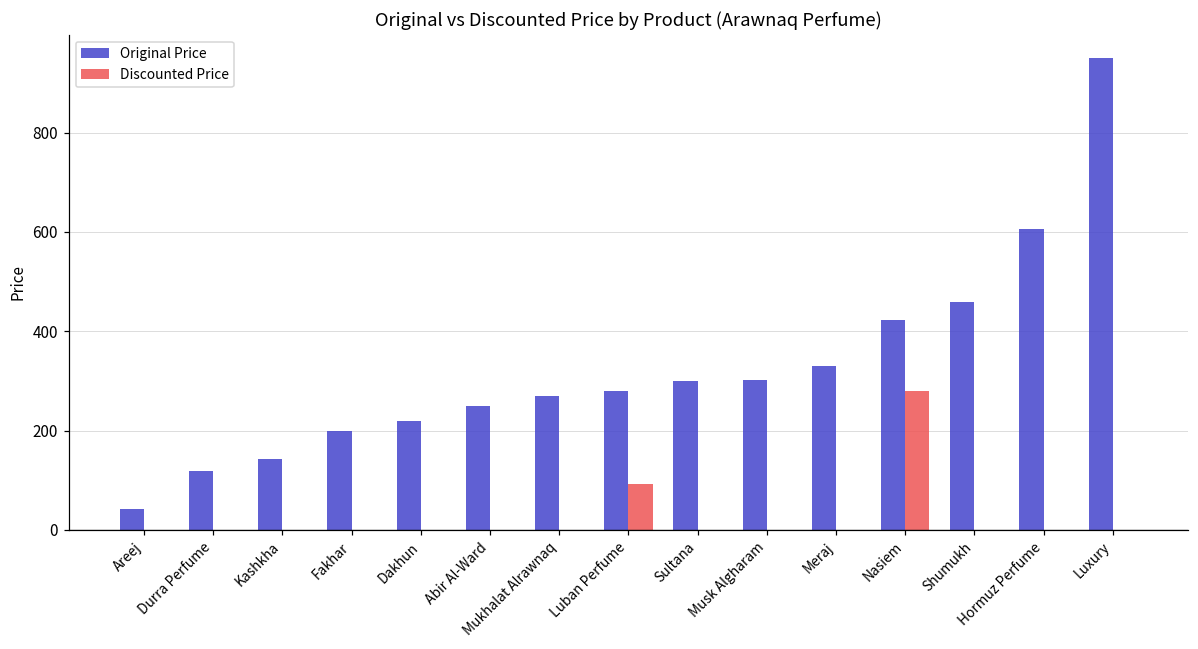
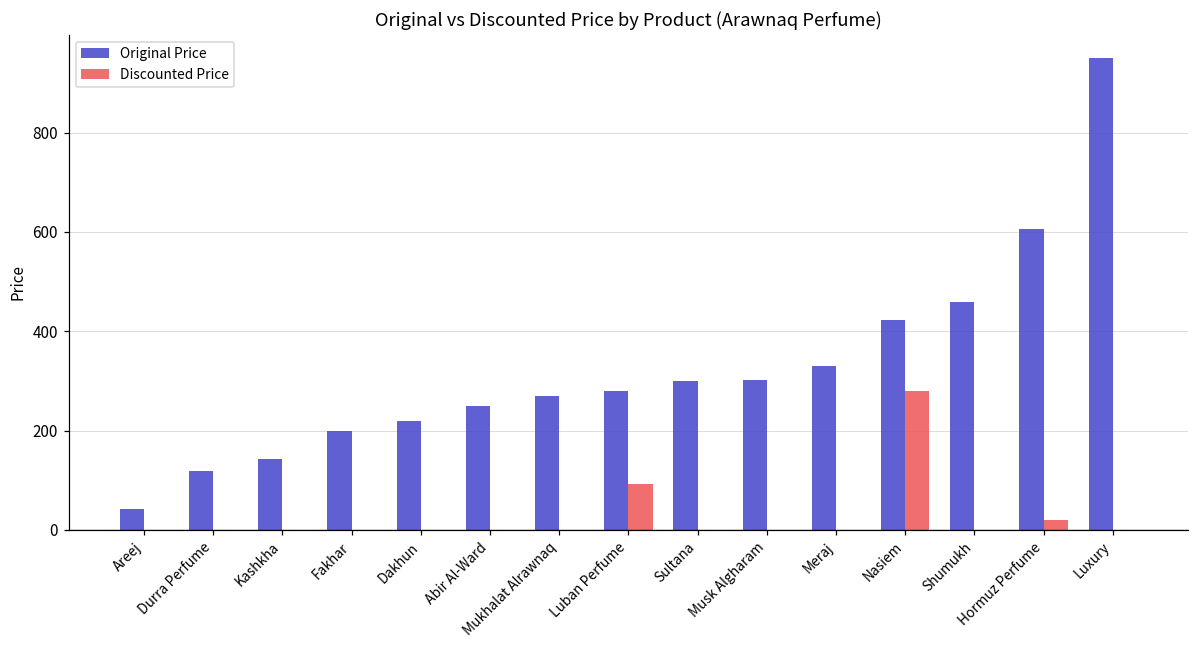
Discounted Price, Hormuz Perfume: 0 -> 20
